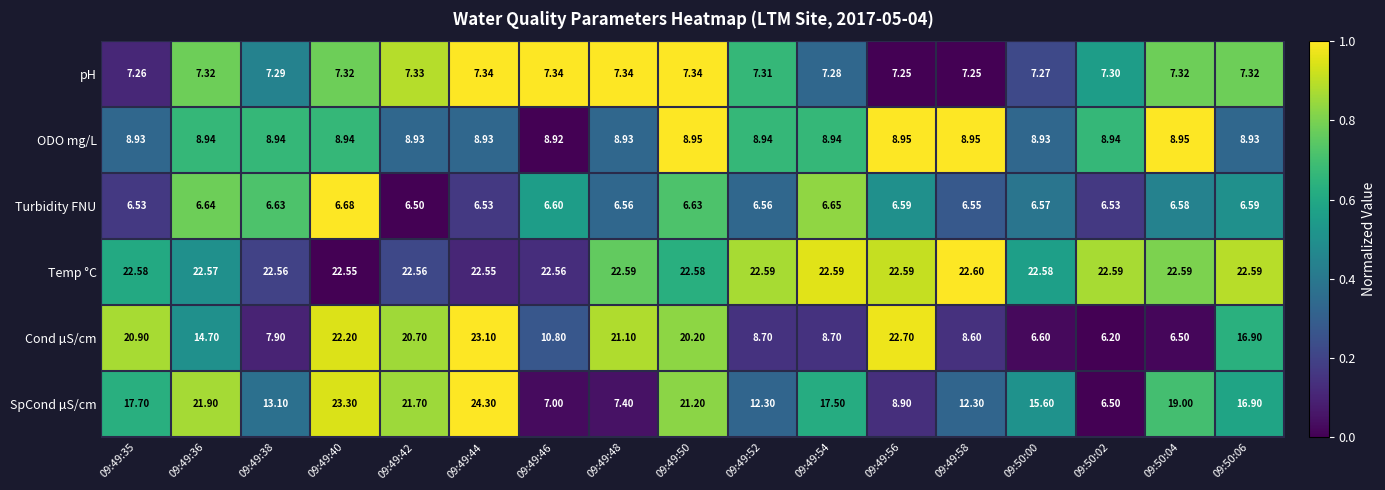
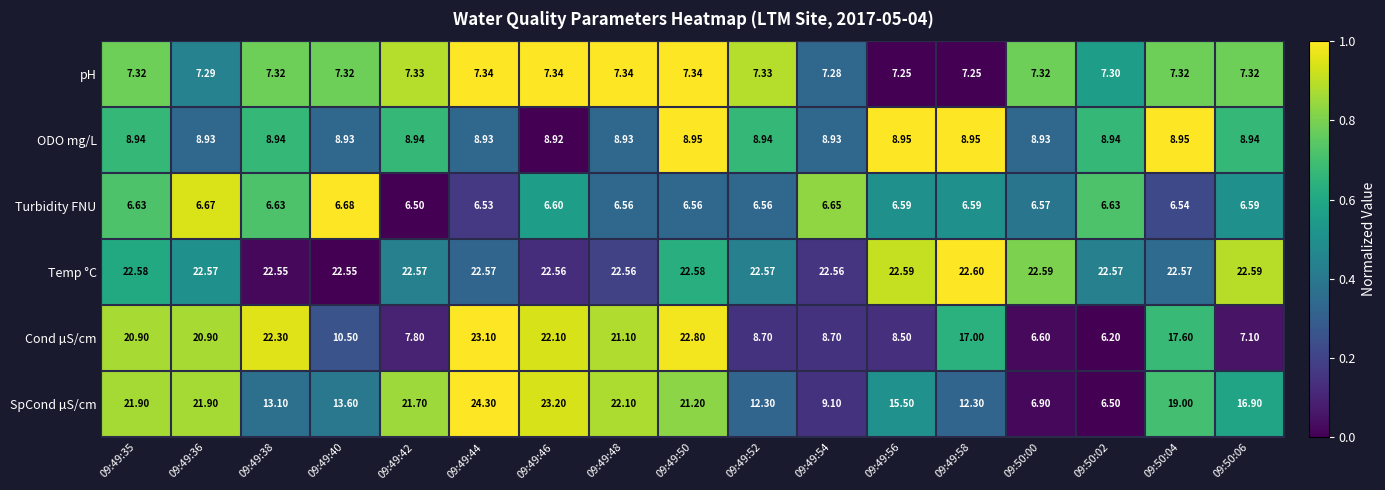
pH, 09:49:35: 7.26 -> 7.32
pH, 09:49:36: 7.32 -> 7.29
pH, 09:49:38: 7.29 -> 7.32
pH, 09:49:52: 7.31 -> 7.33
pH, 09:50:00: 7.27 -> 7.32
ODO mg/L, 09:49:35: 8.93 -> 8.94
ODO mg/L, 09:49:36: 8.94 -> 8.93
ODO mg/L, 09:49:40: 8.94 -> 8.93
ODO mg/L, 09:49:42: 8.93 -> 8.94
ODO mg/L, 09:49:54: 8.94 -> 8.93
ODO mg/L, 09:50:06: 8.93 -> 8.94
Turbidity FNU, 09:49:35: 6.53 -> 6.63
Turbidity FNU, 09:49:36: 6.64 -> 6.67
Turbidity FNU, 09:49:50: 6.63 -> 6.56
Turbidity FNU, 09:49:58: 6.55 -> 6.59
Turbidity FNU, 09:50:02: 6.53 -> 6.63
Turbidity FNU, 09:50:04: 6.58 -> 6.54
Temp °C, 09:49:38: 22.56 -> 22.55
Temp °C, 09:49:42: 22.56 -> 22.57
Temp °C, 09:49:44: 22.55 -> 22.57
Temp °C, 09:49:48: 22.59 -> 22.56
Temp °C, 09:49:52: 22.59 -> 22.57
Temp °C, 09:49:54: 22.59 -> 22.56
Temp °C, 09:50:00: 22.58 -> 22.59
Temp °C, 09:50:02: 22.59 -> 22.57
Temp °C, 09:50:04: 22.59 -> 22.57
Cond µS/cm, 09:49:36: 14.70 -> 20.90
Cond µS/cm, 09:49:38: 7.90 -> 22.30
Cond µS/cm, 09:49:40: 22.20 -> 10.50
Cond µS/cm, 09:49:42: 20.70 -> 7.80
Cond µS/cm, 09:49:46: 10.80 -> 22.10
Cond µS/cm, 09:49:50: 20.20 -> 22.80
Cond µS/cm, 09:49:56: 22.70 -> 8.50
Cond µS/cm, 09:49:58: 8.60 -> 17.00
Cond µS/cm, 09:50:04: 6.50 -> 17.60
Cond µS/cm, 09:50:06: 16.90 -> 7.10
SpCond µS/cm, 09:49:35: 17.70 -> 21.90
SpCond µS/cm, 09:49:40: 23.30 -> 13.60
SpCond µS/cm, 09:49:46: 7.00 -> 23.20
SpCond µS/cm, 09:49:48: 7.40 -> 22.10
SpCond µS/cm, 09:49:54: 17.50 -> 9.10
SpCond µS/cm, 09:49:56: 8.90 -> 15.50
SpCond µS/cm, 09:50:00: 15.60 -> 6.90
